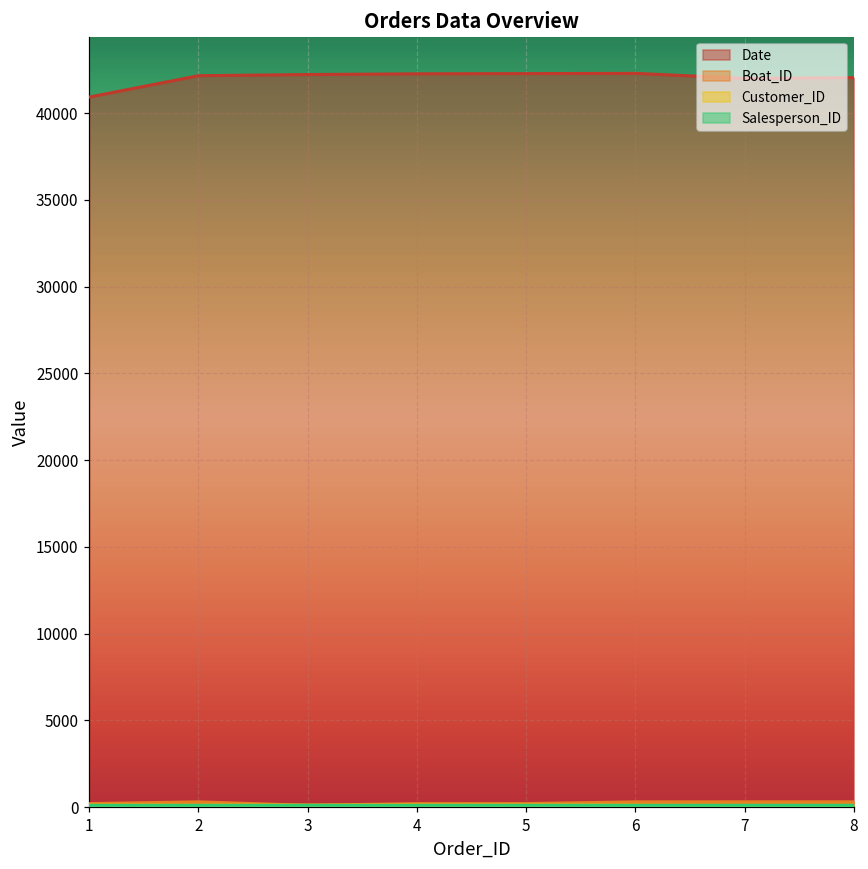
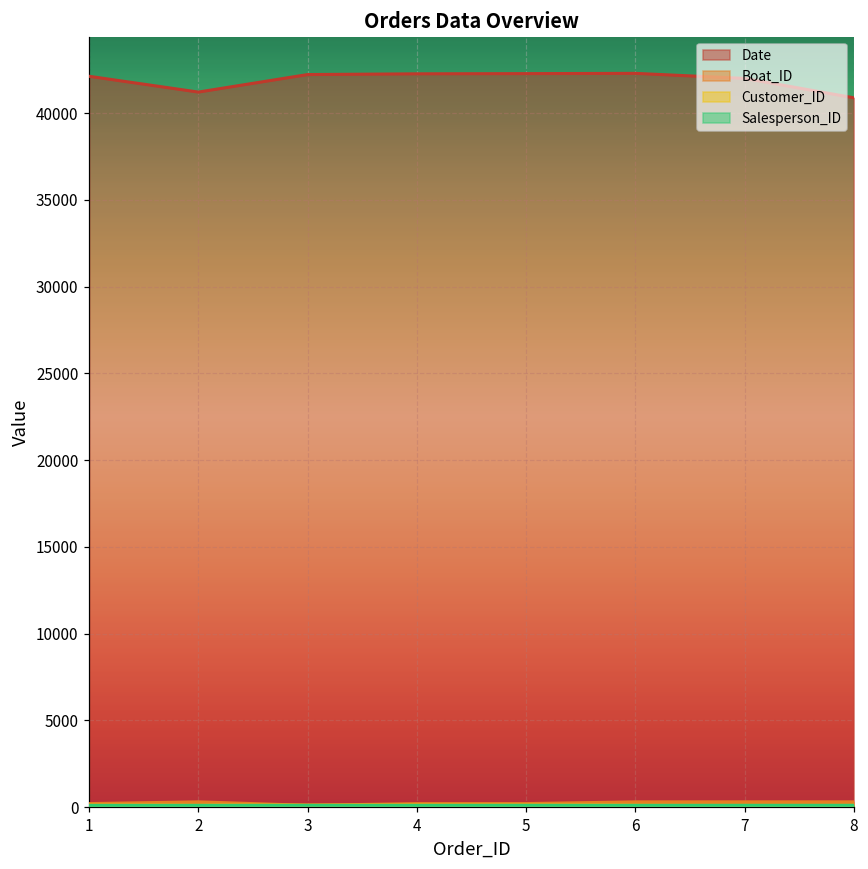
Date, 1: 40900 -> 42100
Date, 2: 42200 -> 41200
Date, 8: 42100 -> 40900
